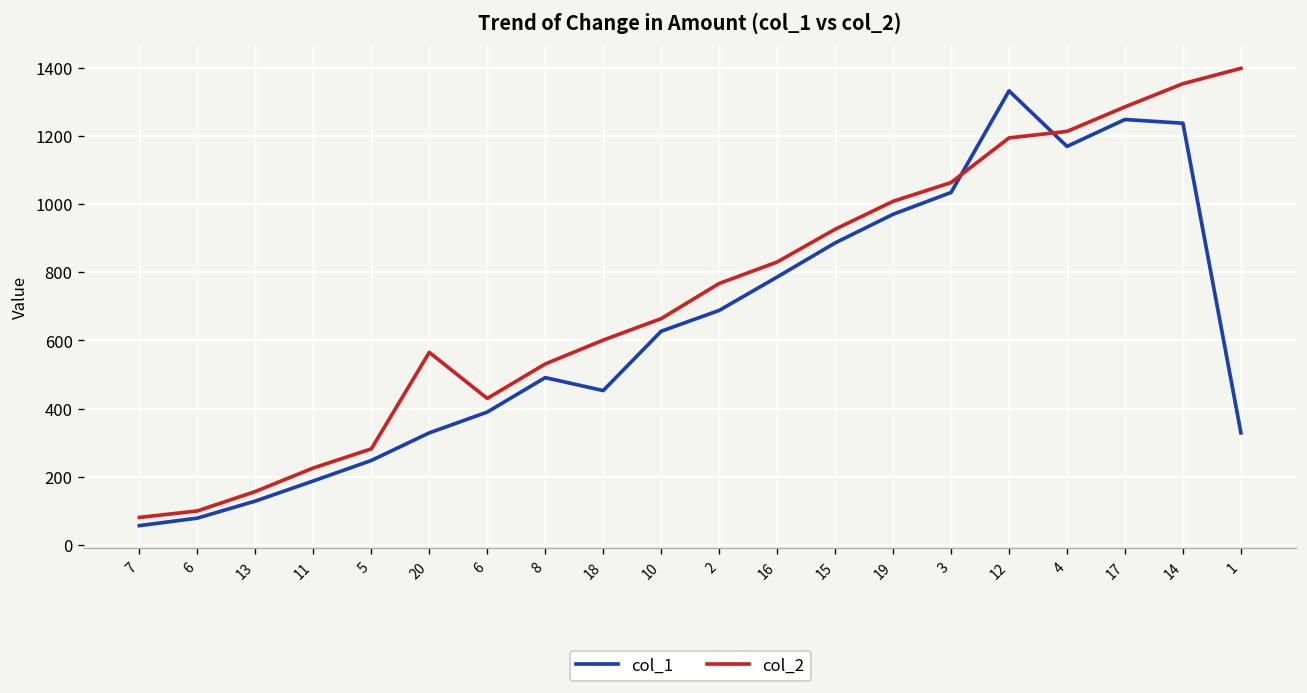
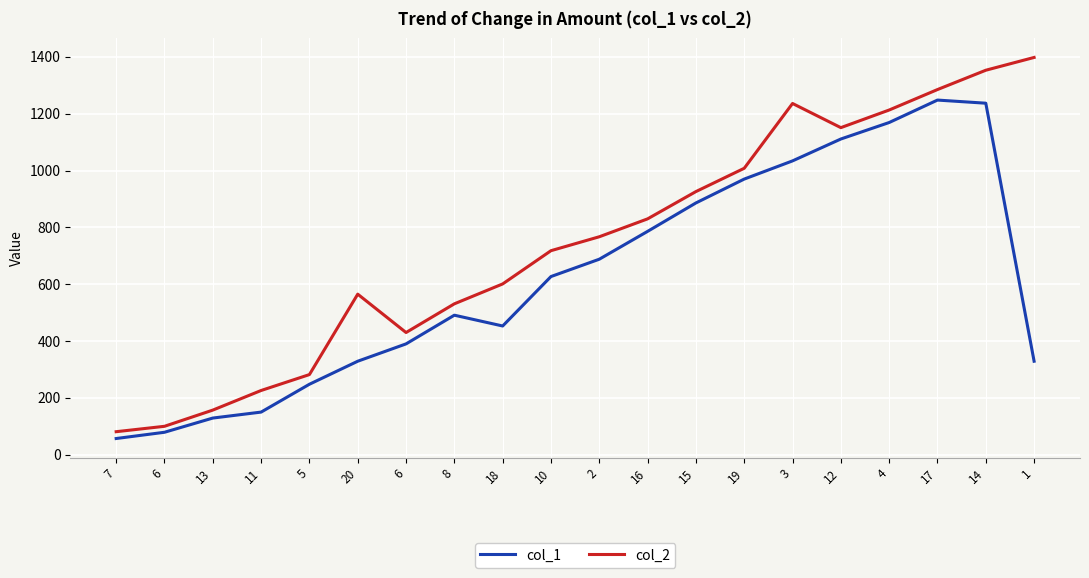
col_1, 11: 190 -> 150
col_2, 10: 660 -> 720
col_2, 3: 1060 -> 1240
col_1, 12: 1330 -> 1110
col_2, 12: 1190 -> 1150
